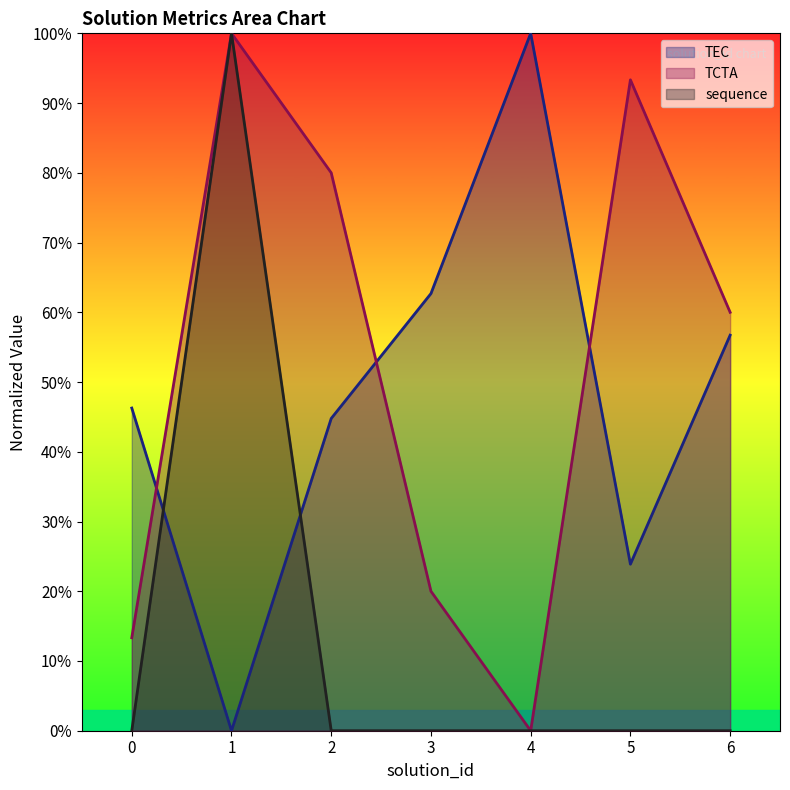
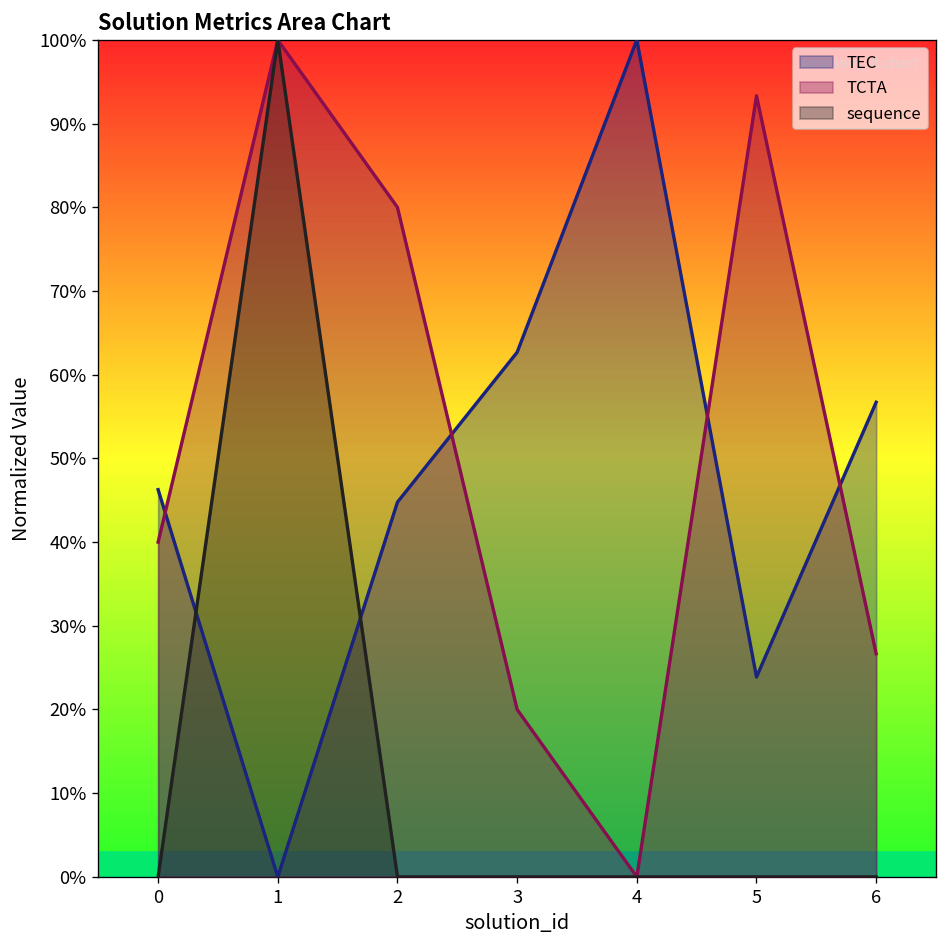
TCTA, 0: 13% -> 40%
TCTA, 6: 60% -> 27%
